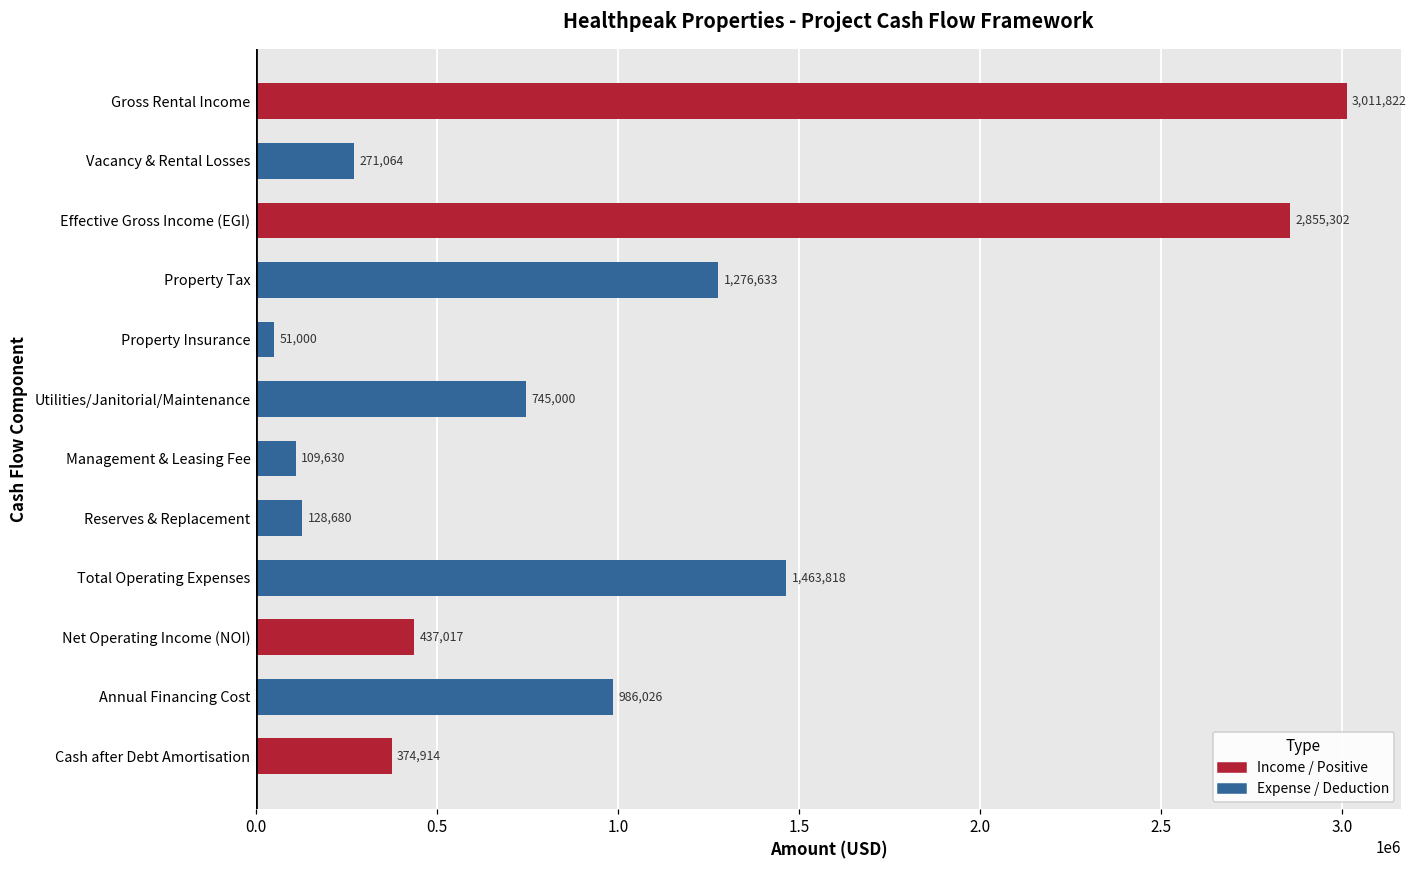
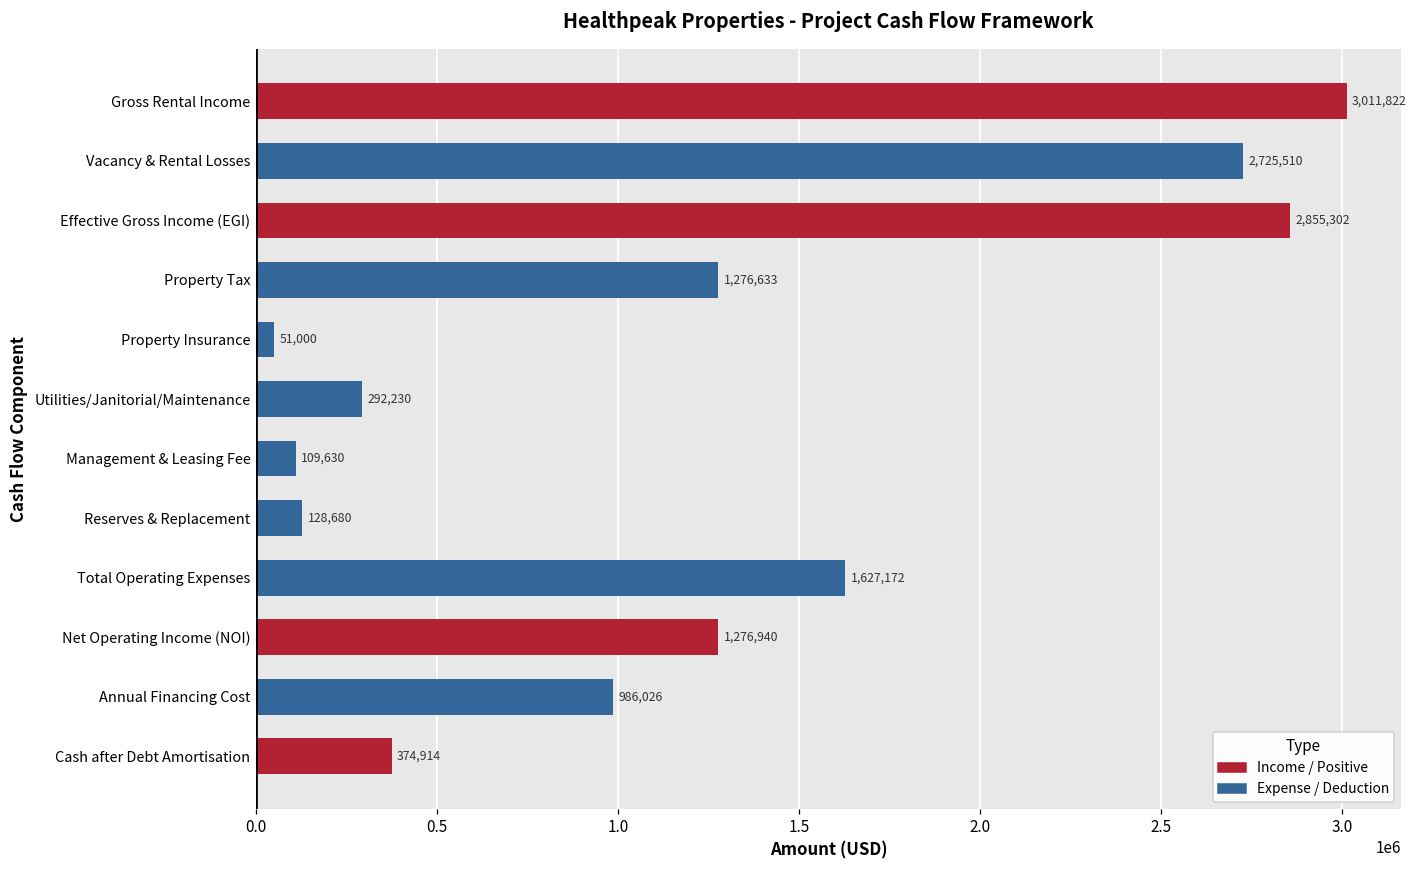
Vacancy & Rental Losses: 271,064 -> 2,725,510
Utilities/Janitorial/Maintenance: 745,000 -> 292,230
Total Operating Expenses: 1,463,818 -> 1,627,172
Net Operating Income (NOI): 437,017 -> 1,276,940
